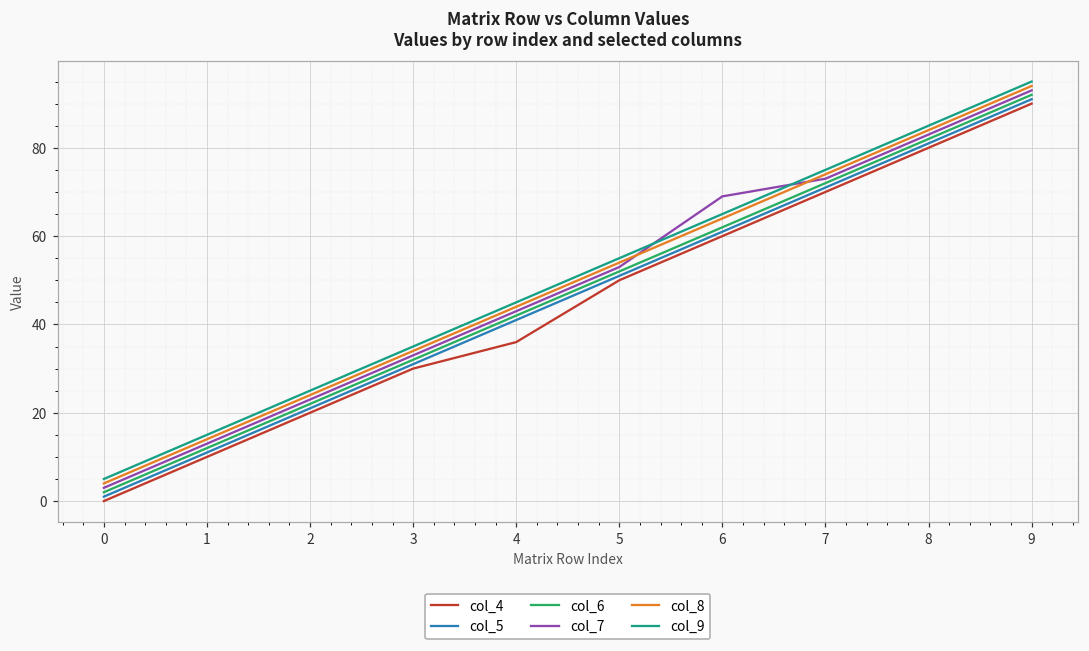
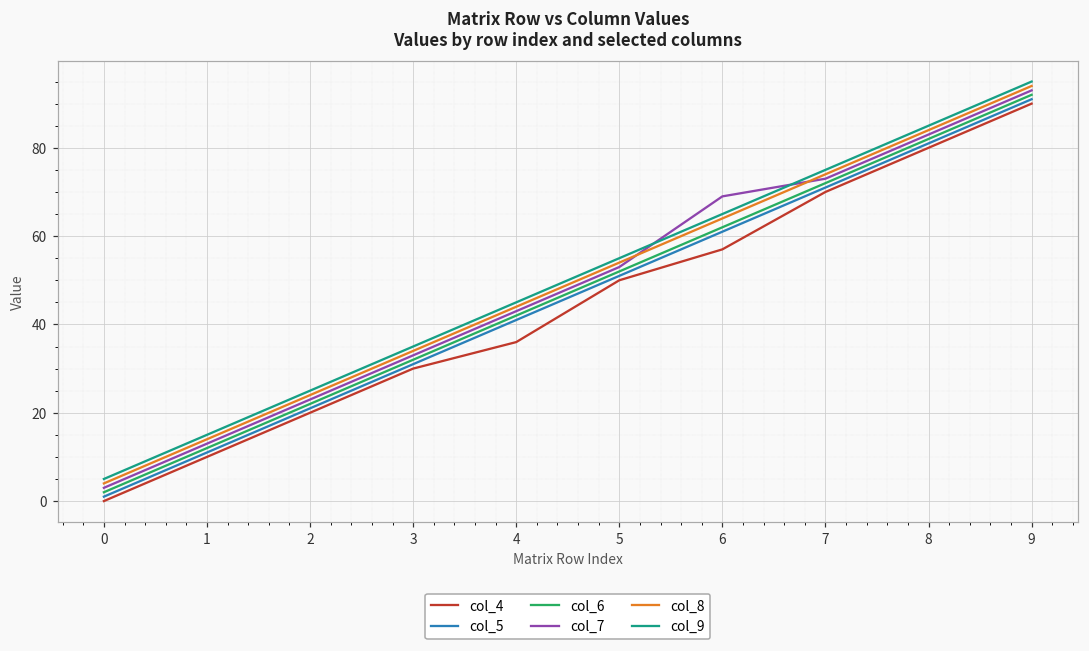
col_4, 6: 60 -> 57
